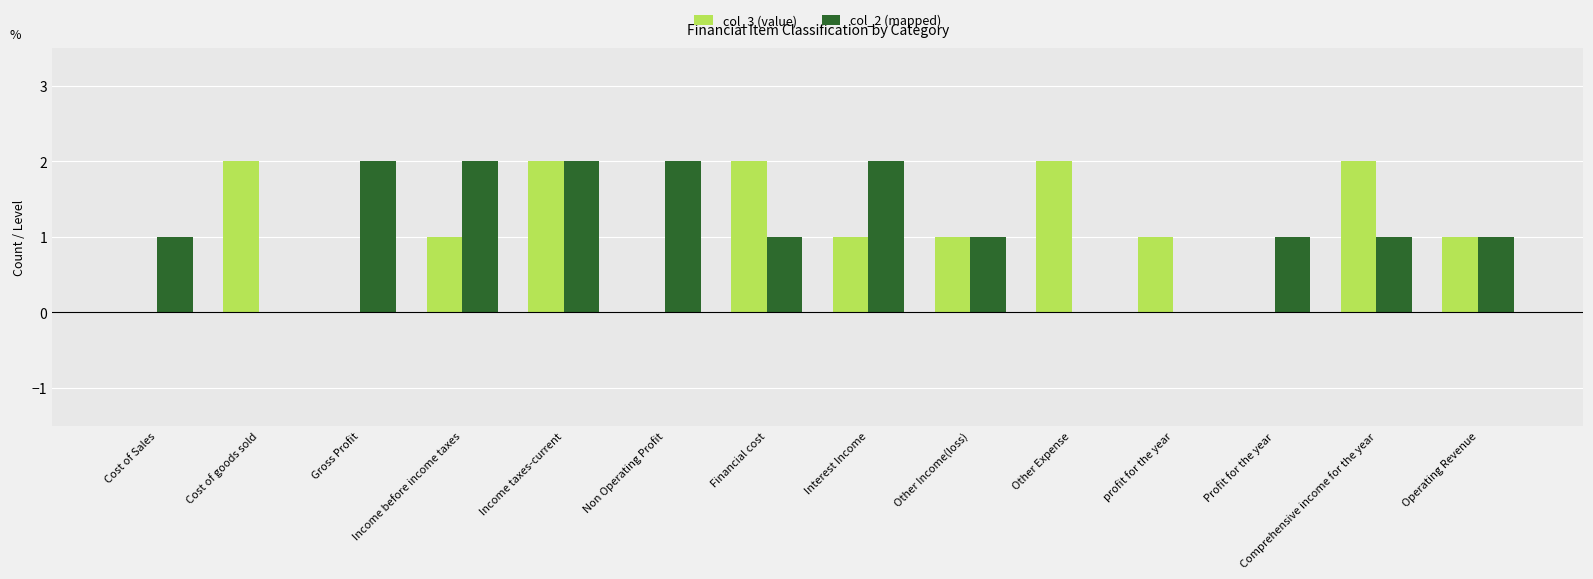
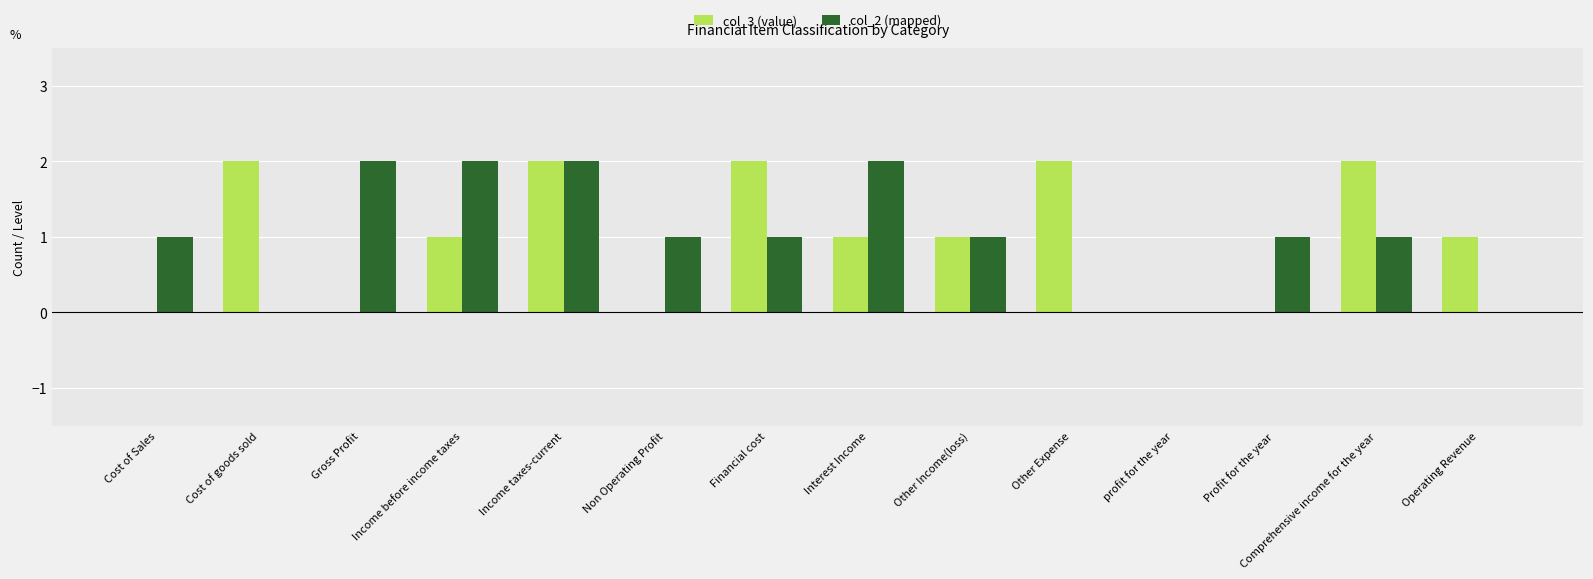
col_2 (mapped), Non Operating Profit: 2 -> 1
col_3 (value), profit for the year: 1 -> 0
col_2 (mapped), Operating Revenue: 1 -> 0
